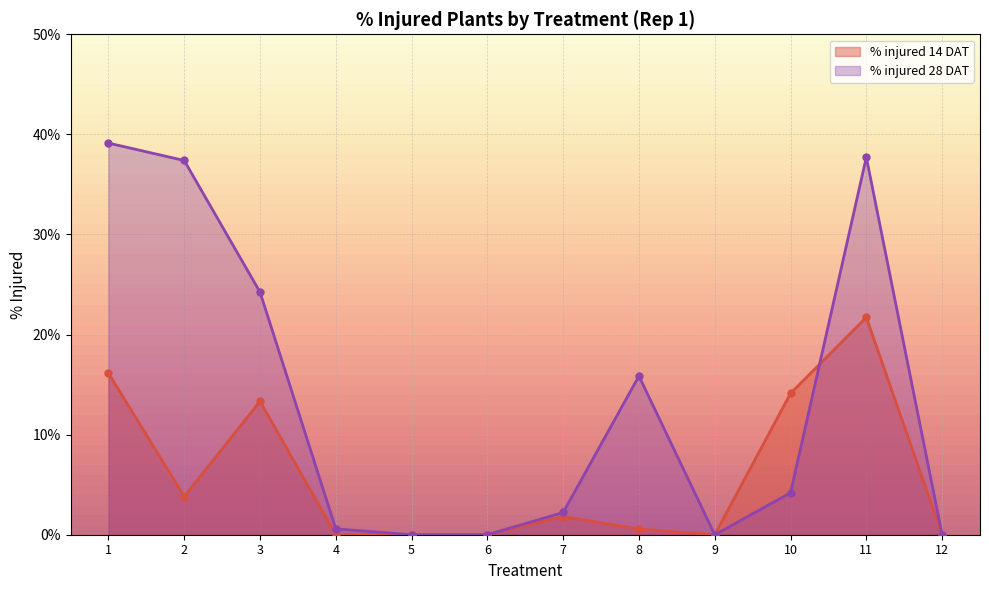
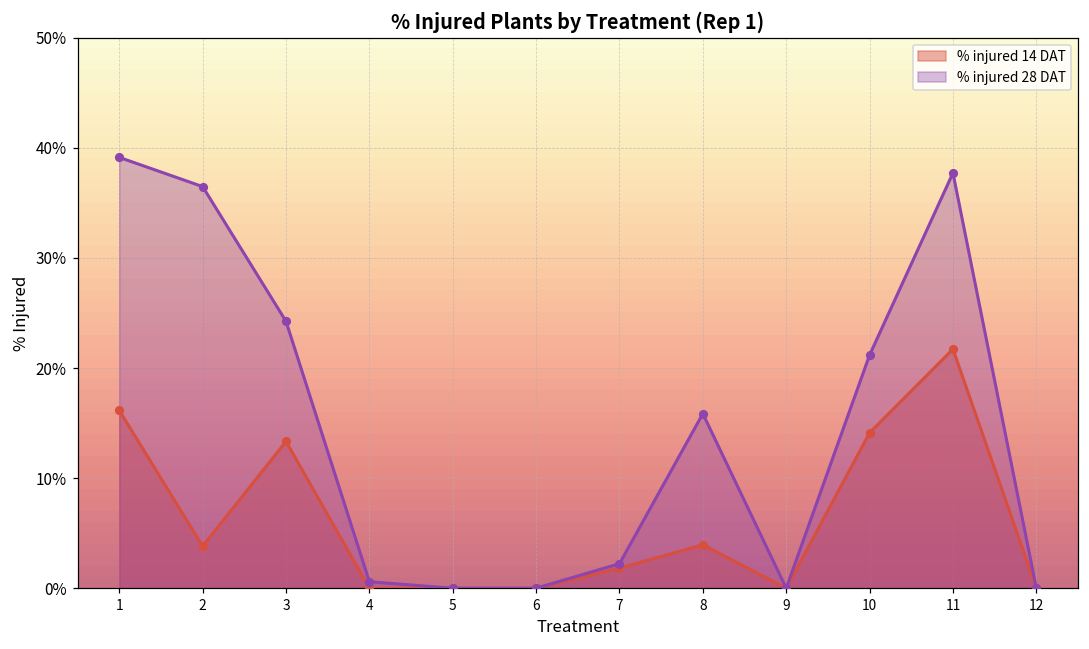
% injured 28 DAT, 2: 37.4% -> 36.5%
% injured 14 DAT, 8: 0.6% -> 3.9%
% injured 28 DAT, 10: 4.2% -> 21.2%
